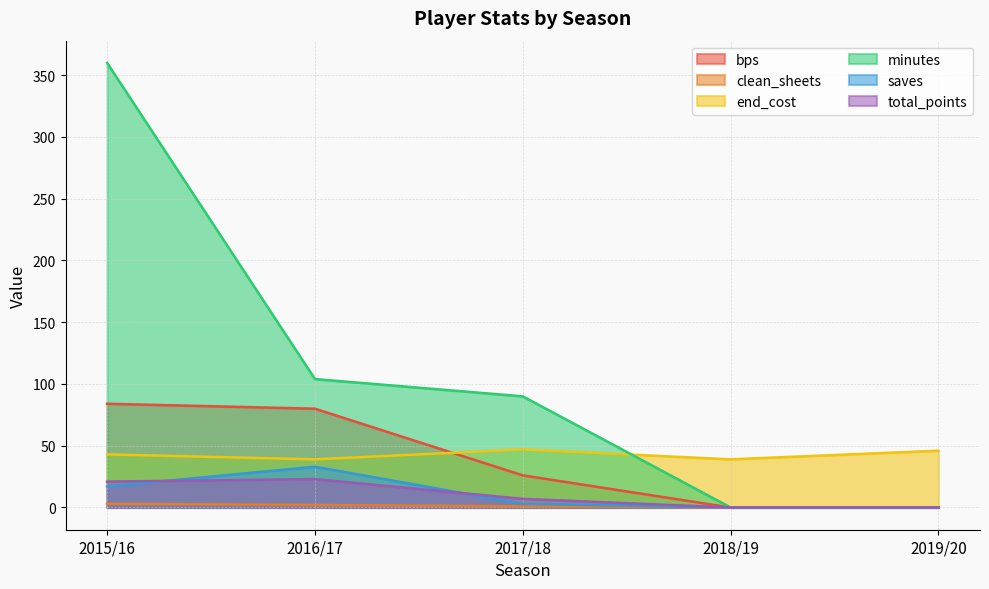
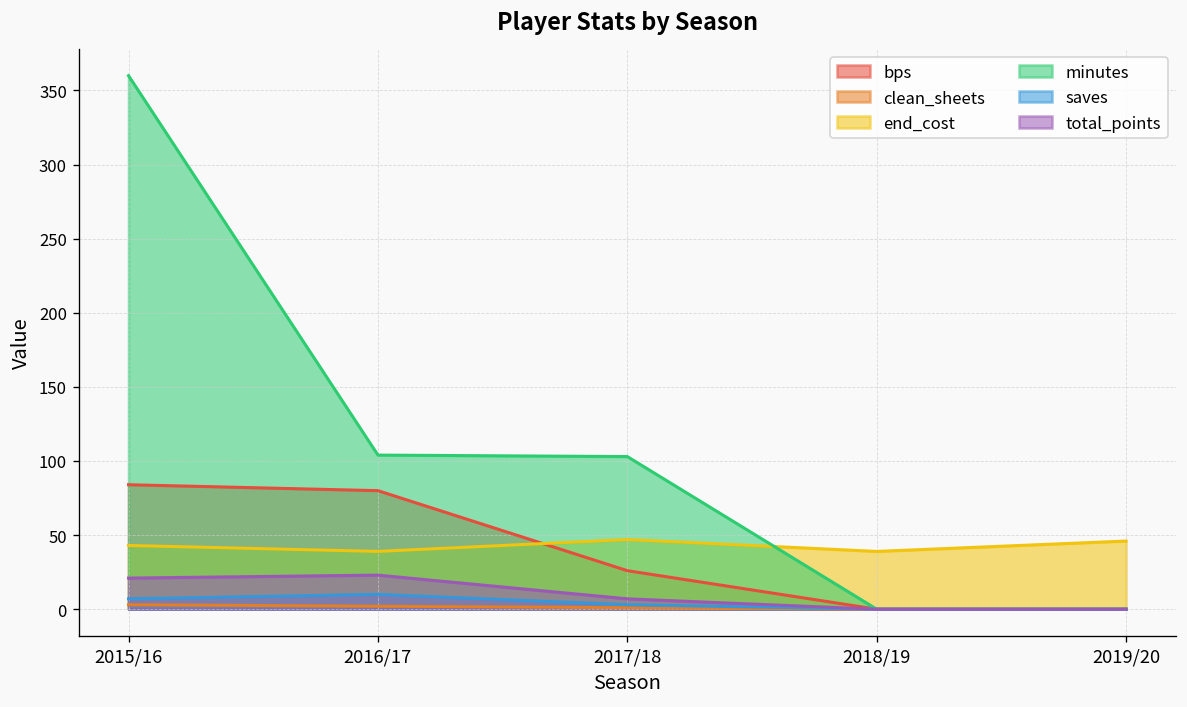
saves, 2015/16: 17 -> 7
saves, 2016/17: 33 -> 10
minutes, 2017/18: 90 -> 103
